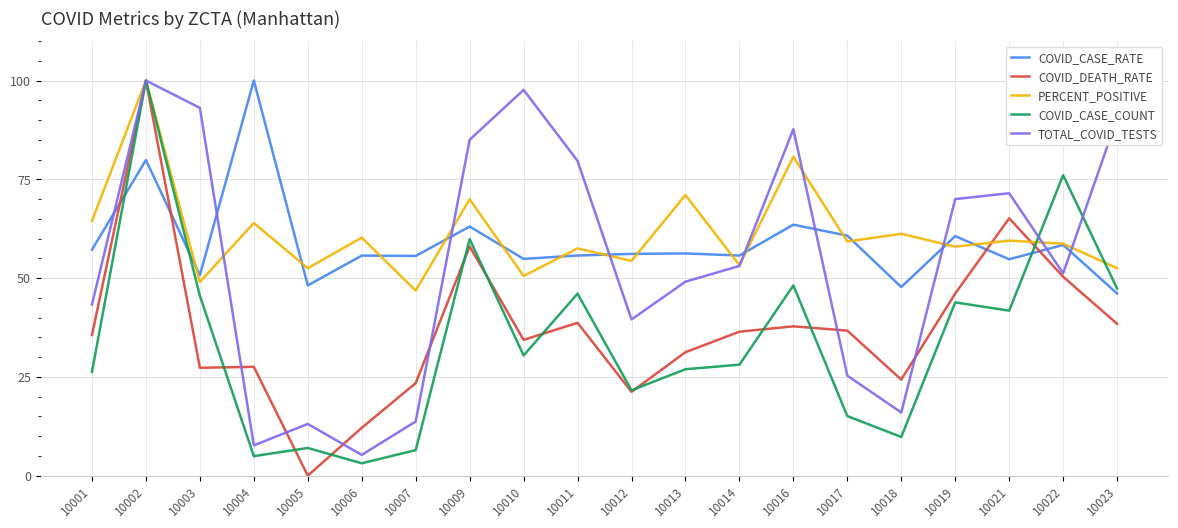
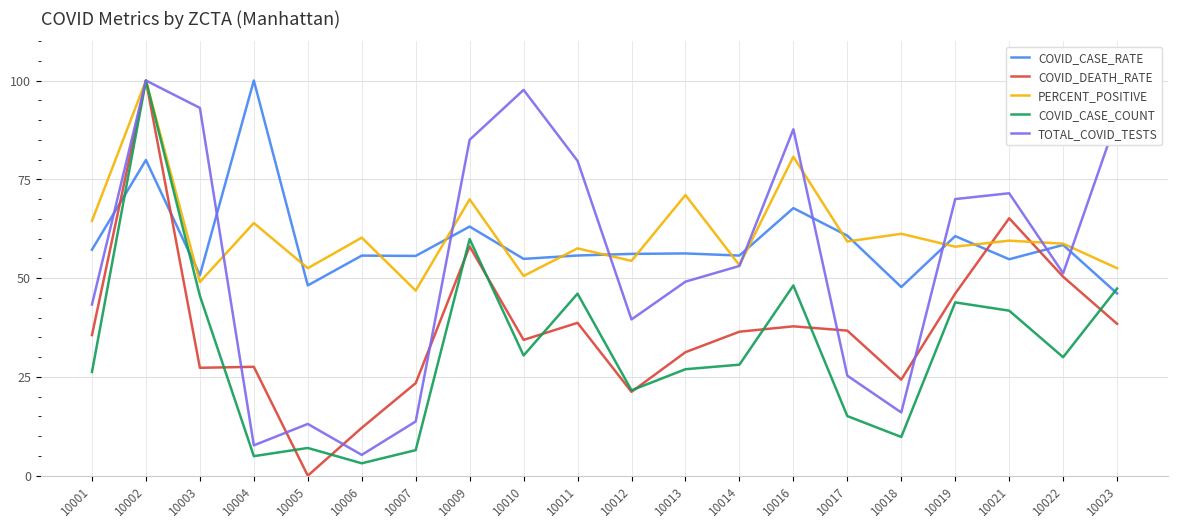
COVID_CASE_RATE, 10016: 64 -> 68
COVID_CASE_COUNT, 10022: 76 -> 30
